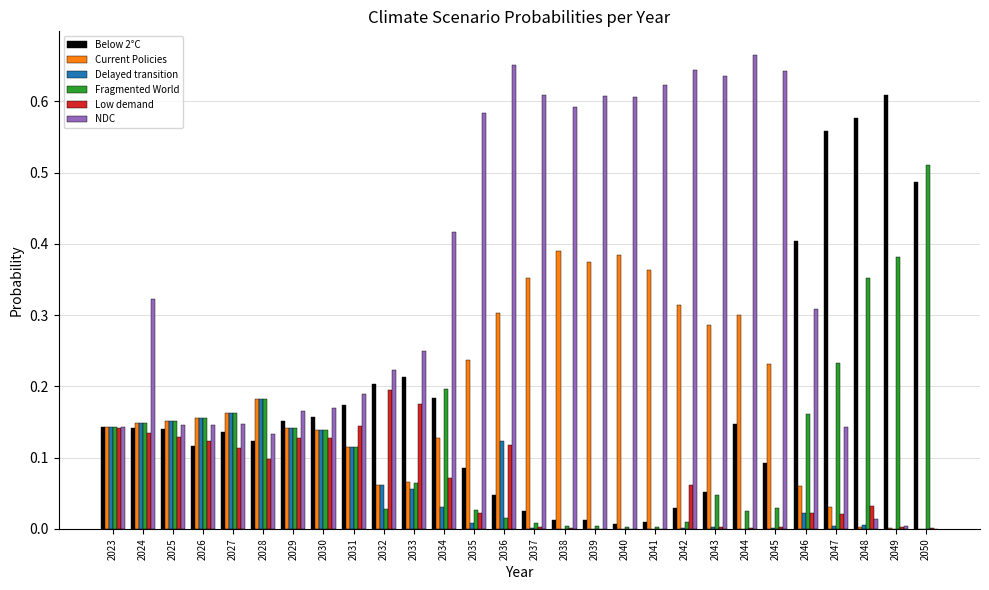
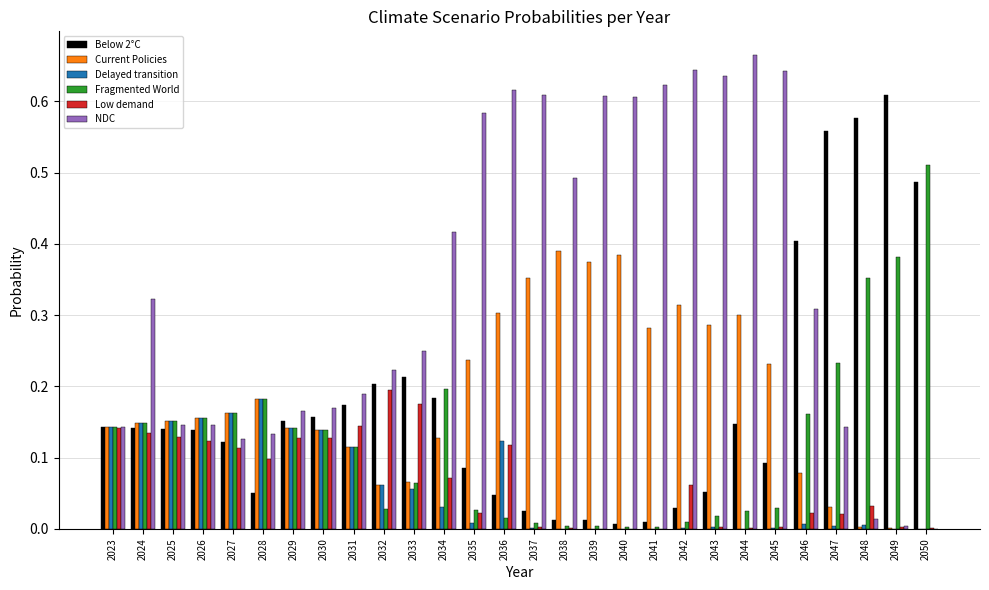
Below 2°C, 2026: 0.12 -> 0.14
Below 2°C, 2027: 0.14 -> 0.12
NDC, 2027: 0.15 -> 0.13
Below 2°C, 2028: 0.12 -> 0.05
NDC, 2036: 0.65 -> 0.62
NDC, 2038: 0.59 -> 0.49
Current Policies, 2041: 0.36 -> 0.28
Fragmented World, 2043: 0.05 -> 0.02
Current Policies, 2046: 0.06 -> 0.08
Delayed transition, 2046: 0.02 -> 0.01
